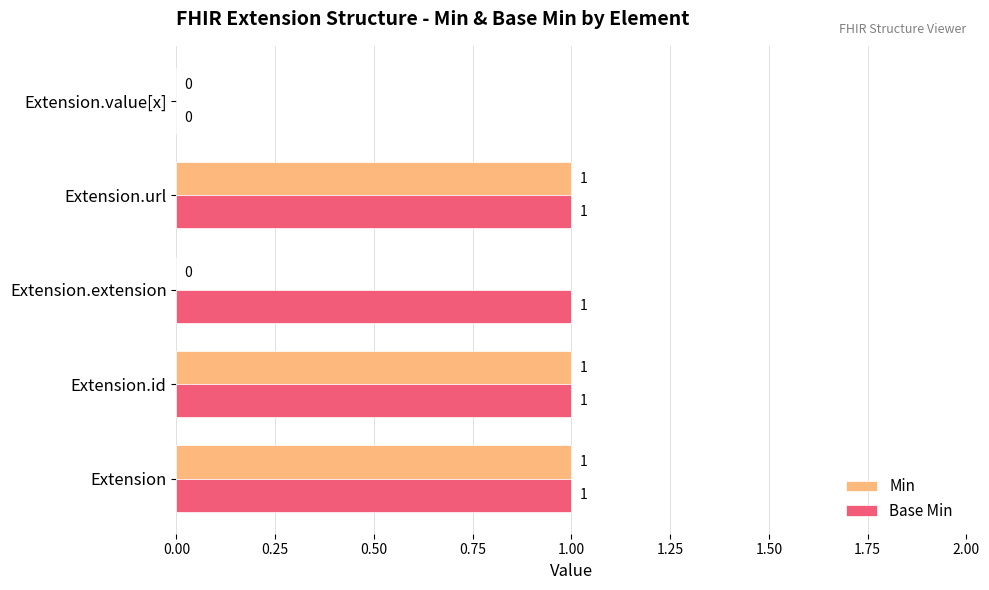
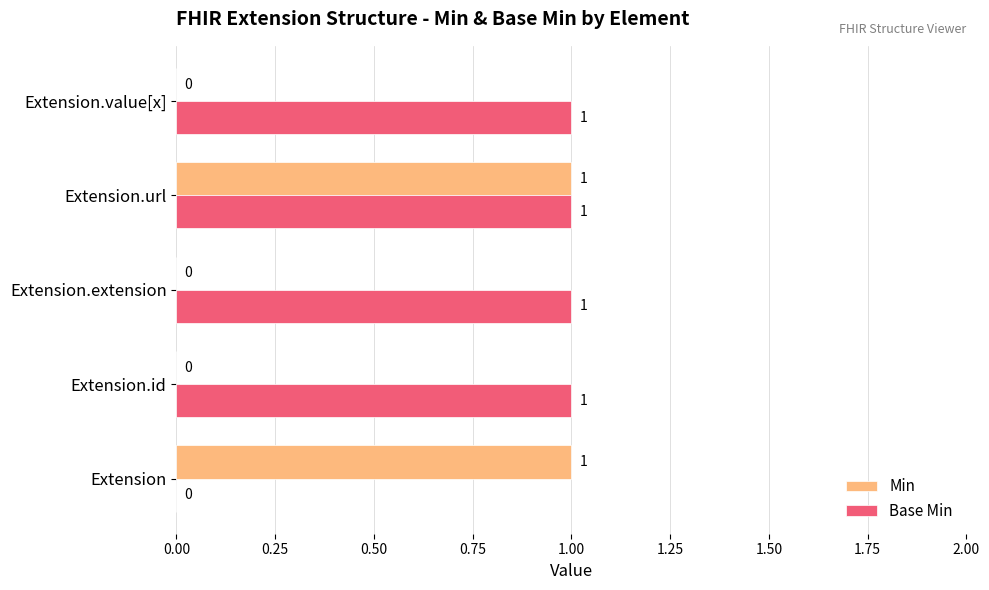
Base Min, Extension.value[x]: 0 -> 1
Min, Extension.id: 1 -> 0
Base Min, Extension: 1 -> 0
